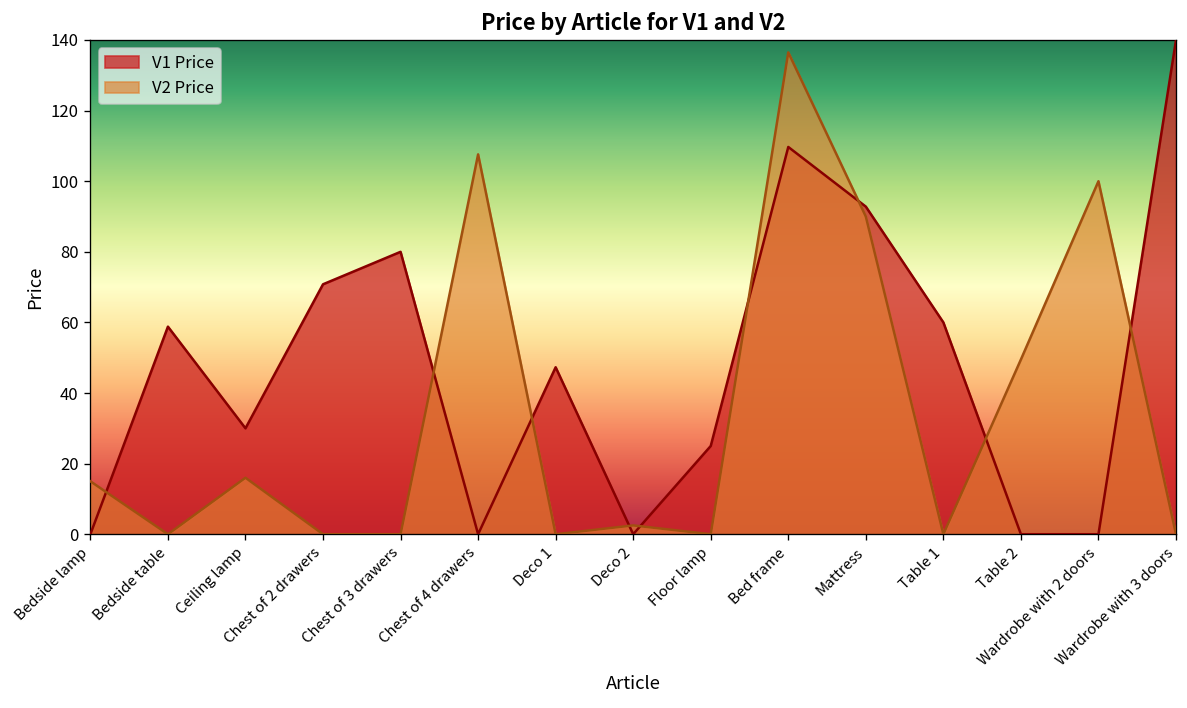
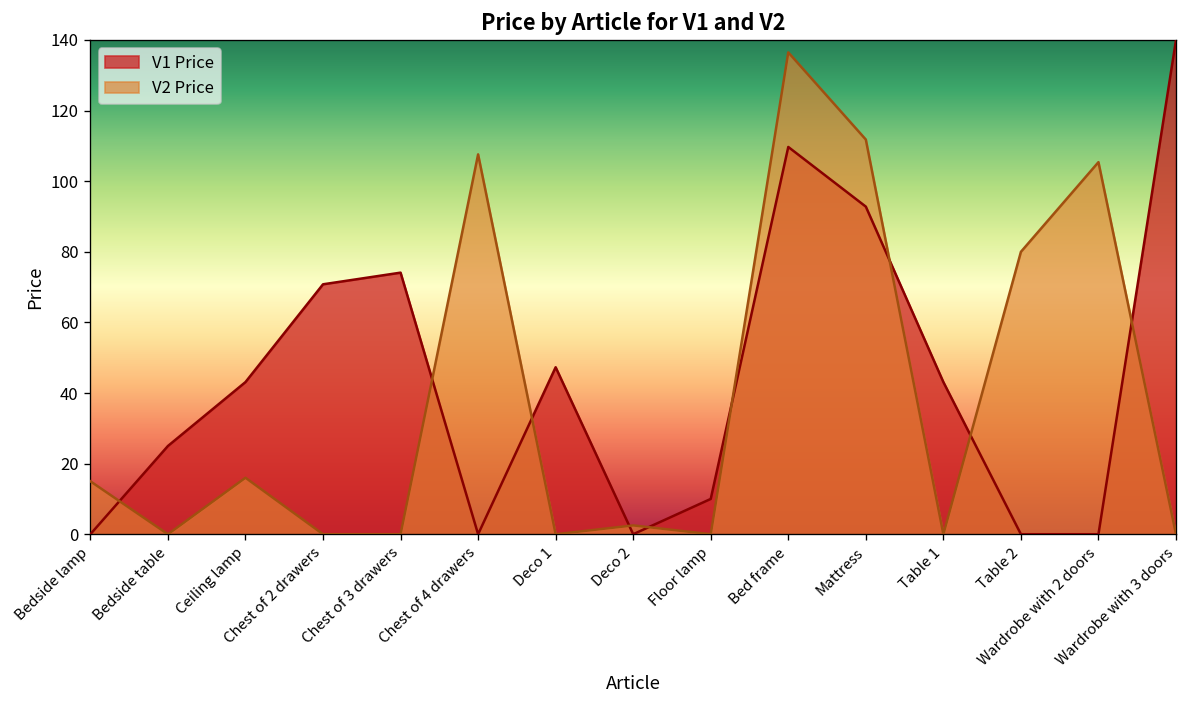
V1 Price, Bedside table: 59 -> 25
V1 Price, Ceiling lamp: 30 -> 43
V1 Price, Chest of 3 drawers: 80 -> 74
V1 Price, Floor lamp: 25 -> 10
V2 Price, Mattress: 90 -> 112
V1 Price, Table 1: 60 -> 43
V2 Price, Table 2: 50 -> 80
V2 Price, Wardrobe with 2 doors: 100 -> 105
